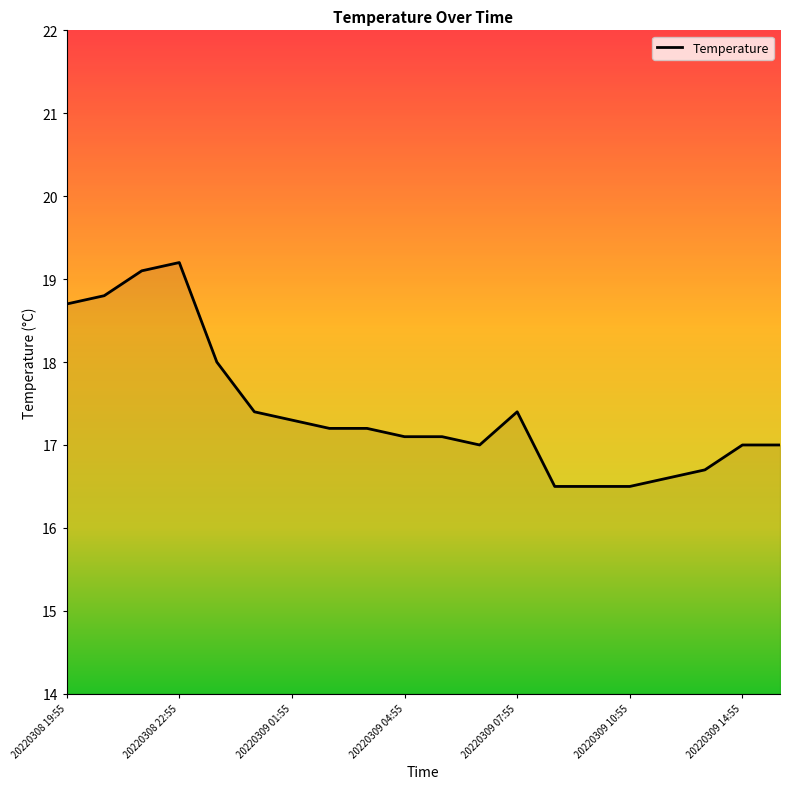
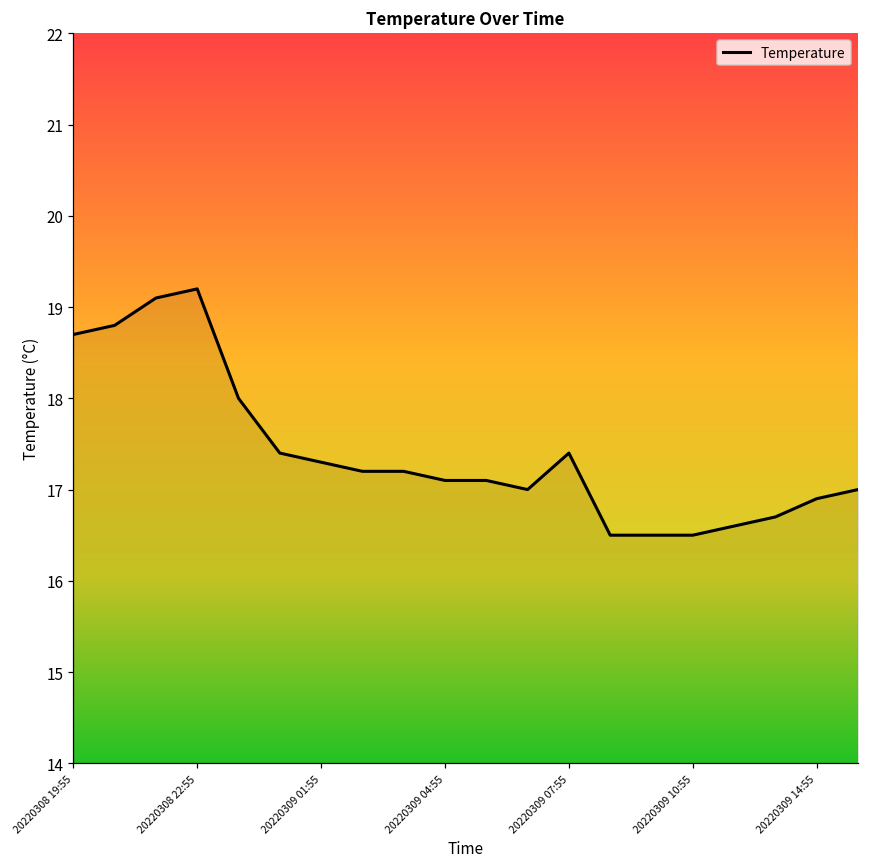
20220309 14:55: 17.0 -> 16.9
